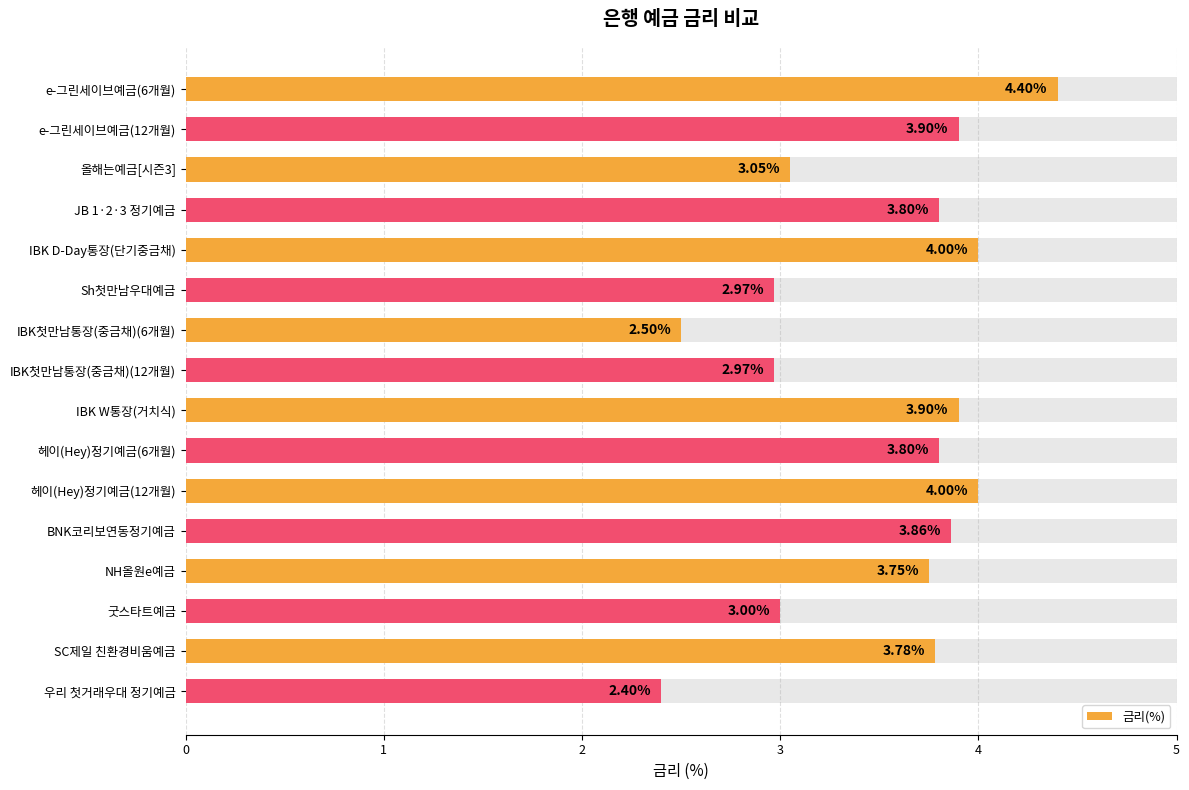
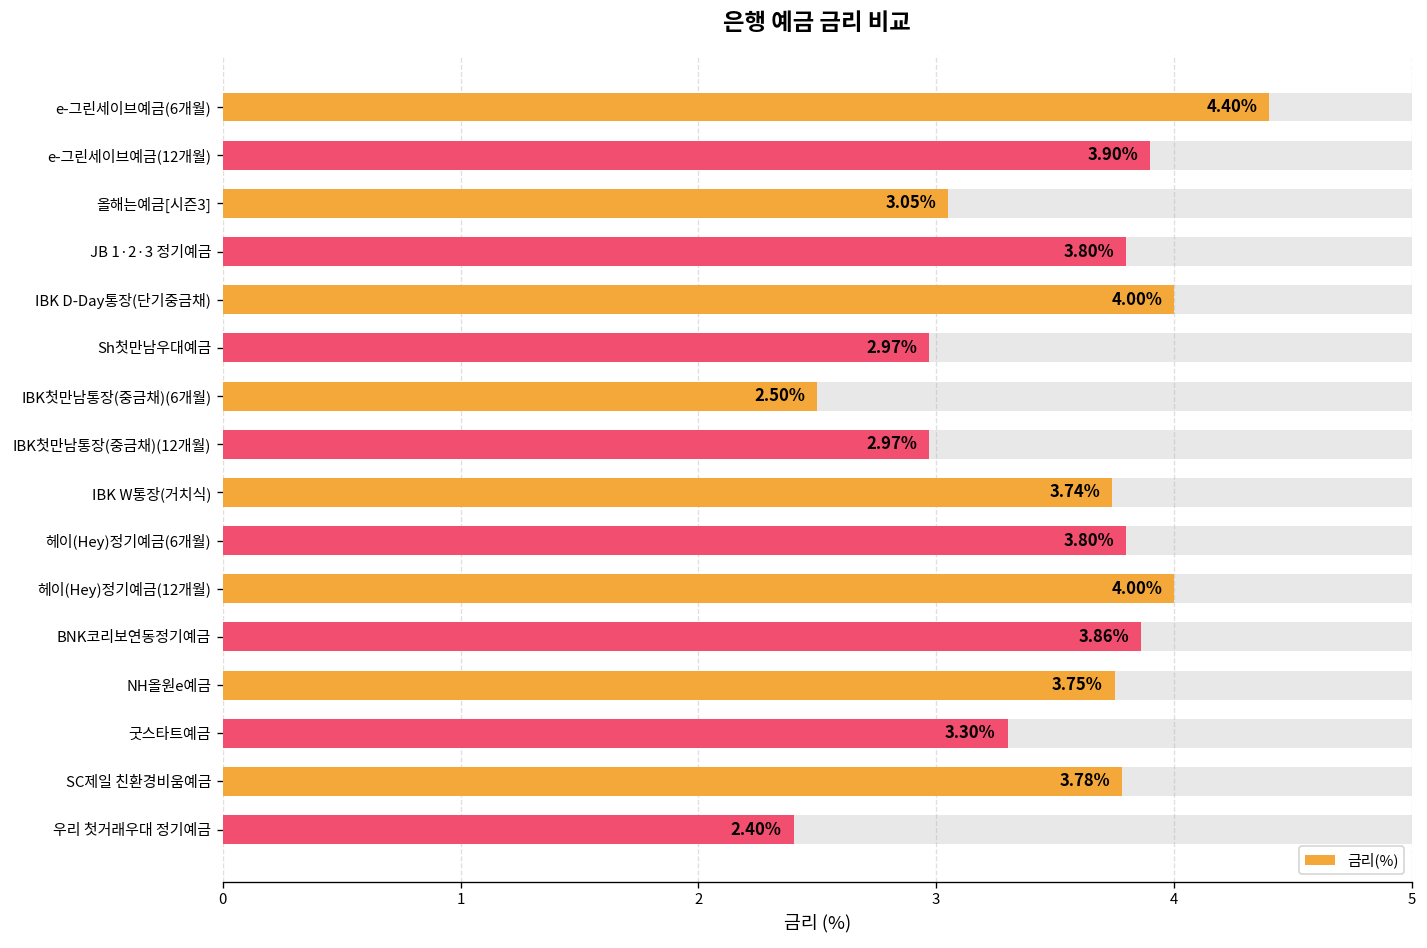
금리(%), IBK W통장(거치식): 3.90% -> 3.74%
금리(%), 굿스타트예금: 3.00% -> 3.30%
